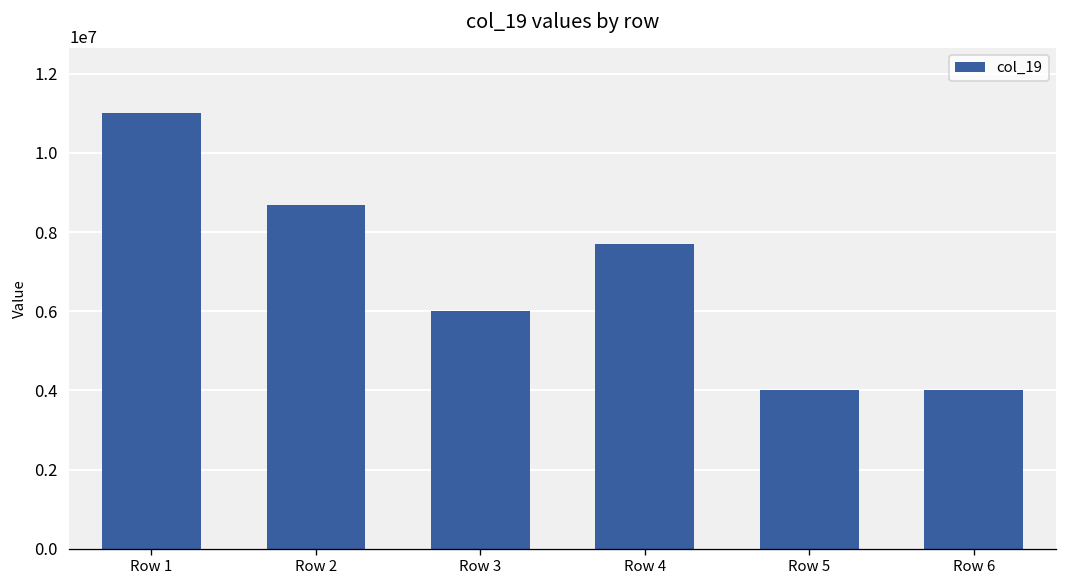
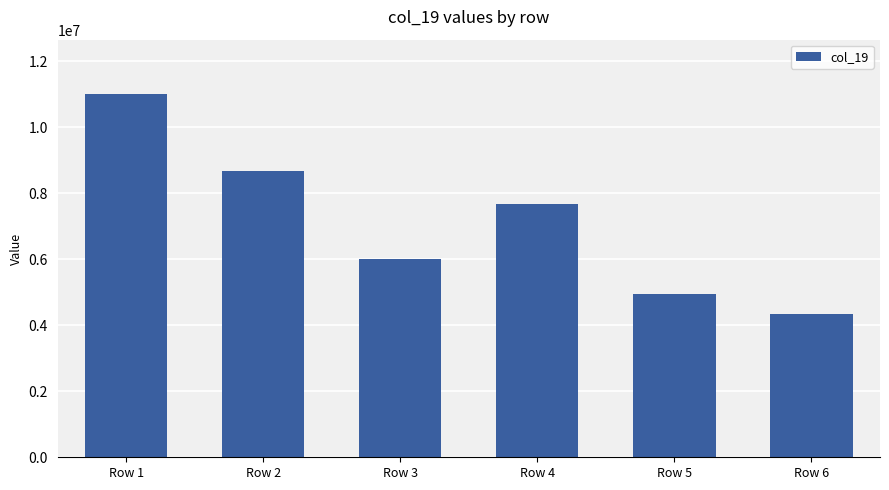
Row 5: 4000000 -> 5000000
Row 6: 4000000 -> 4400000
